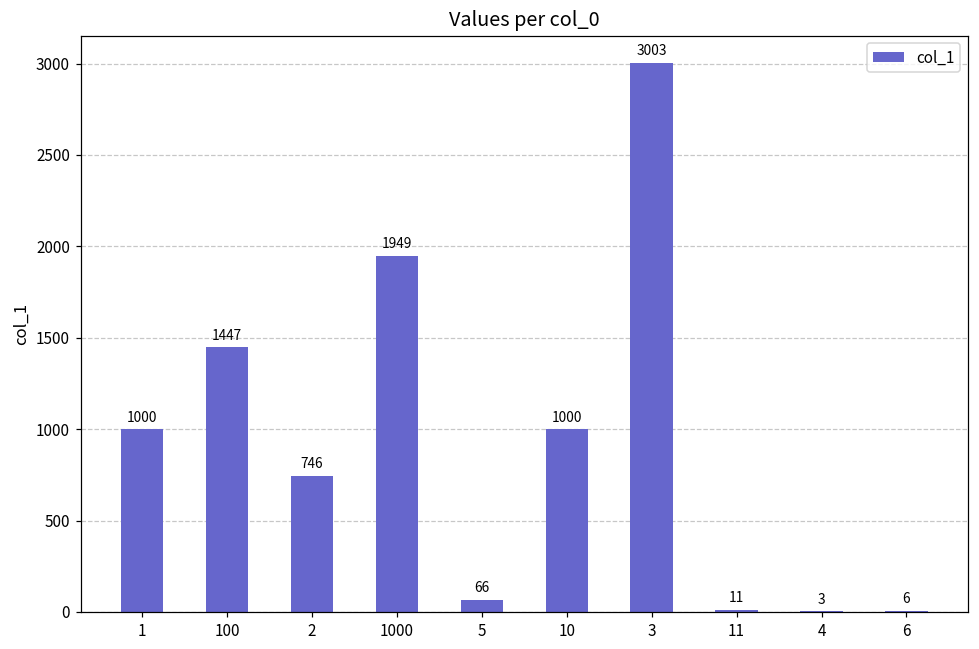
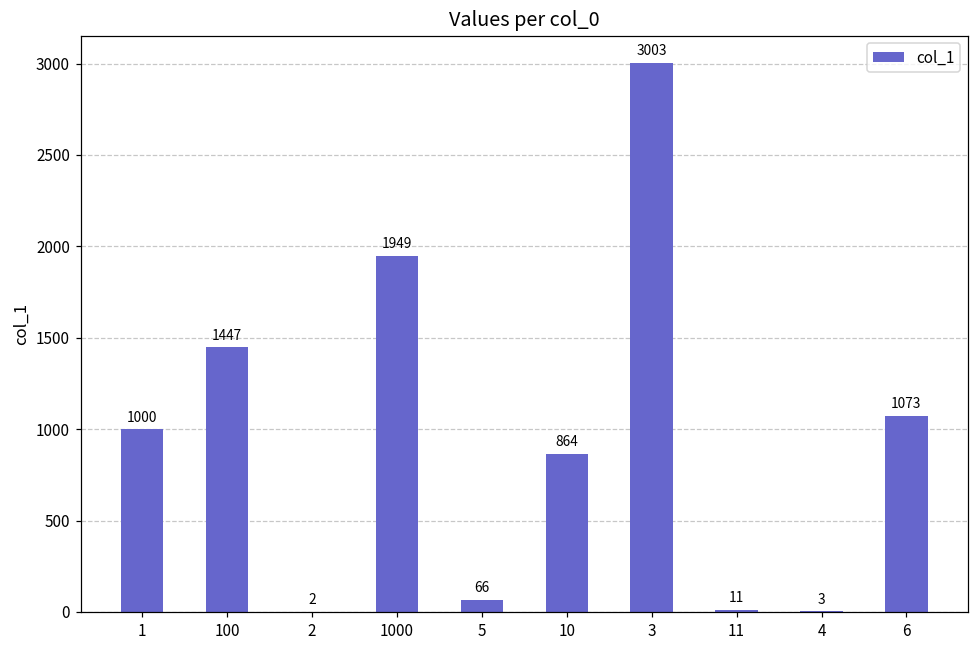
2: 746 -> 2
10: 1000 -> 864
6: 6 -> 1073
